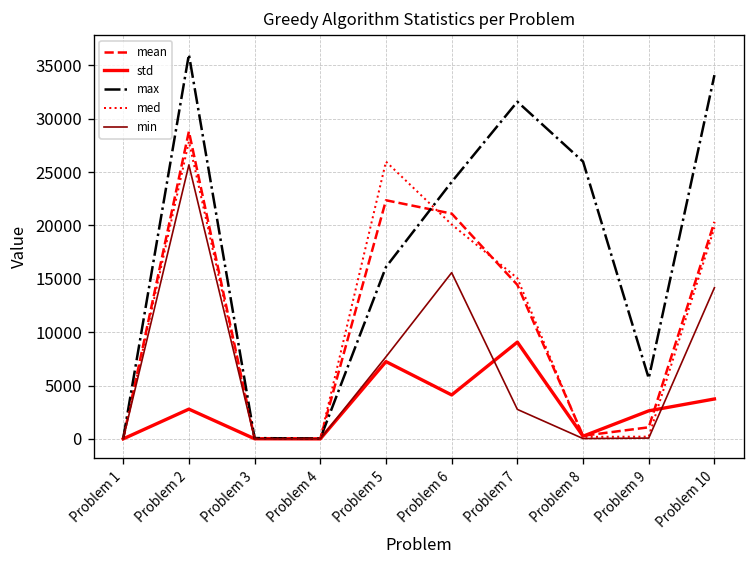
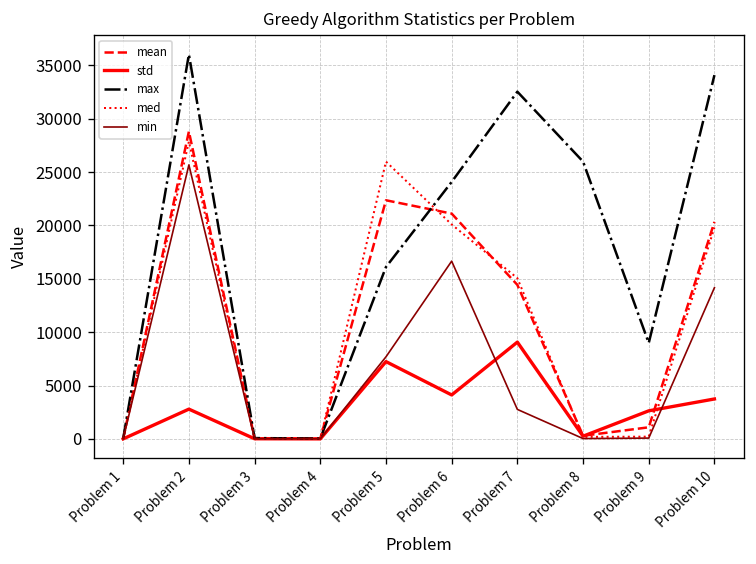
min, Problem 6: 16000 -> 17000
max, Problem 7: 32000 -> 33000
max, Problem 9: 6000 -> 9000
